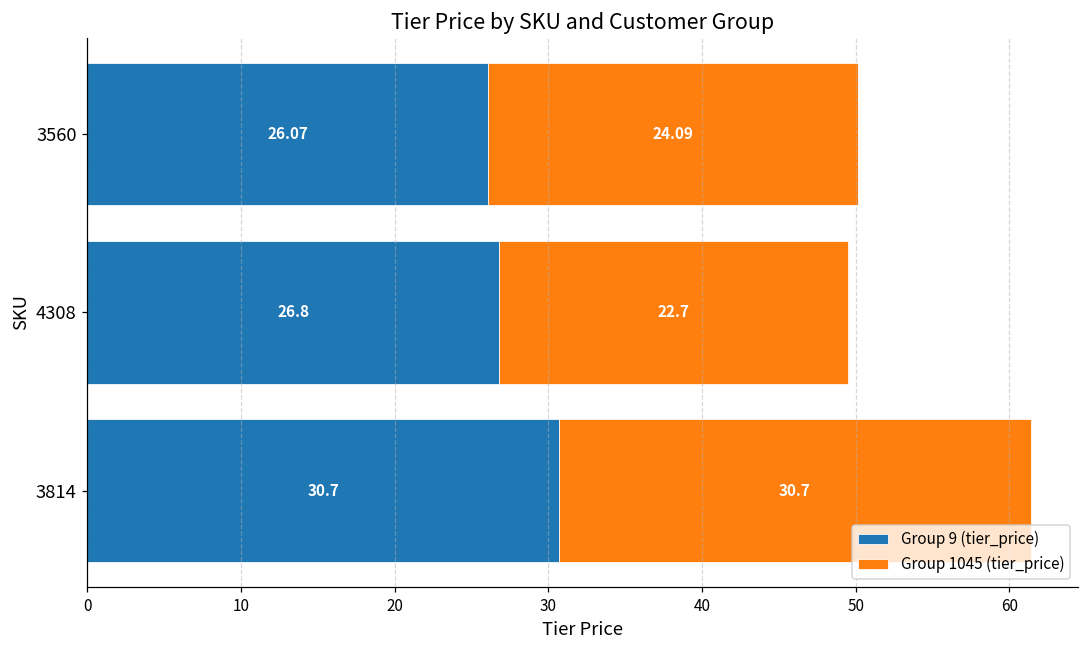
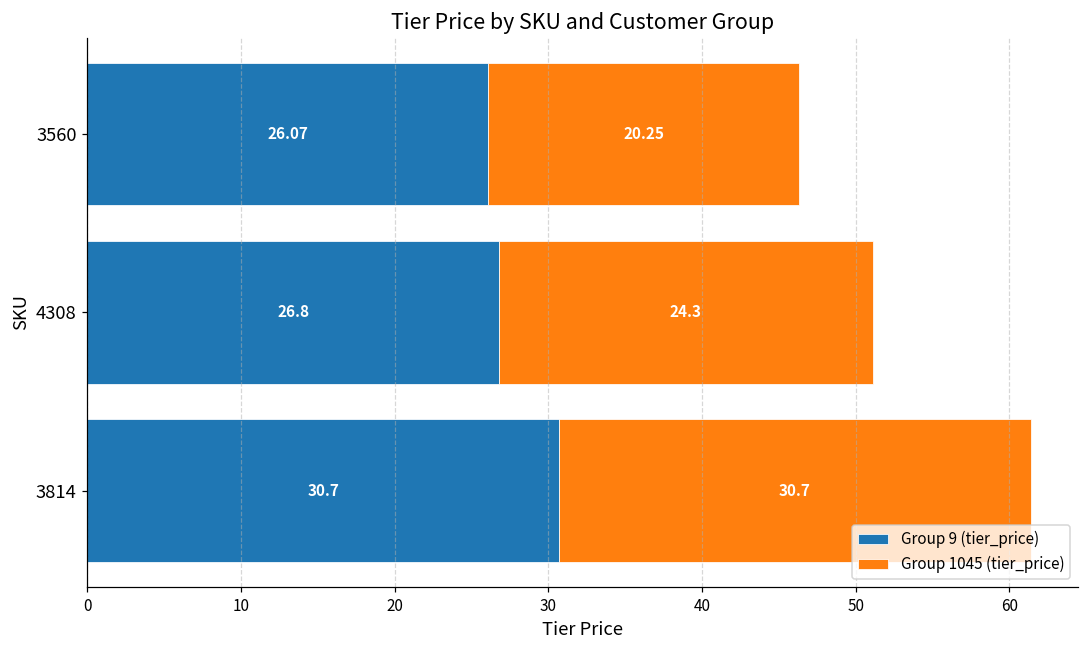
Group 1045 (tier_price), 3560: 24.09 -> 20.25
Group 1045 (tier_price), 4308: 22.7 -> 24.3
